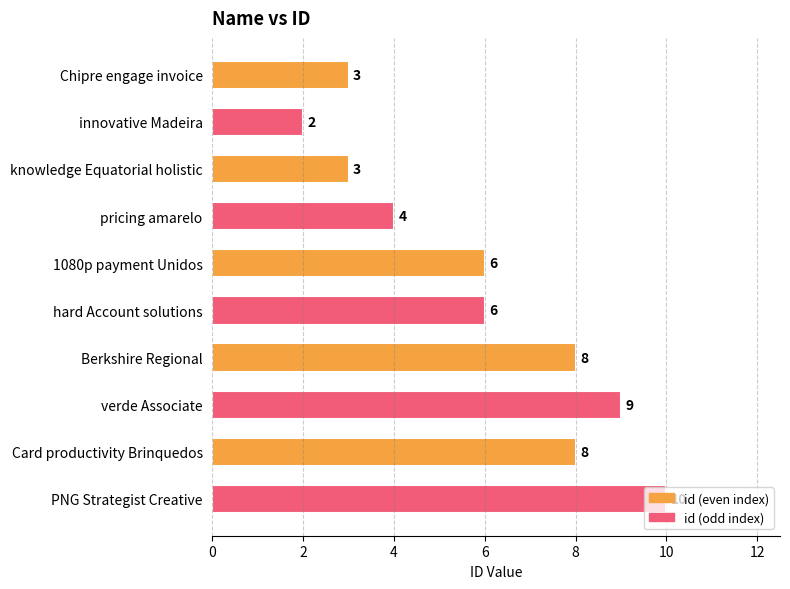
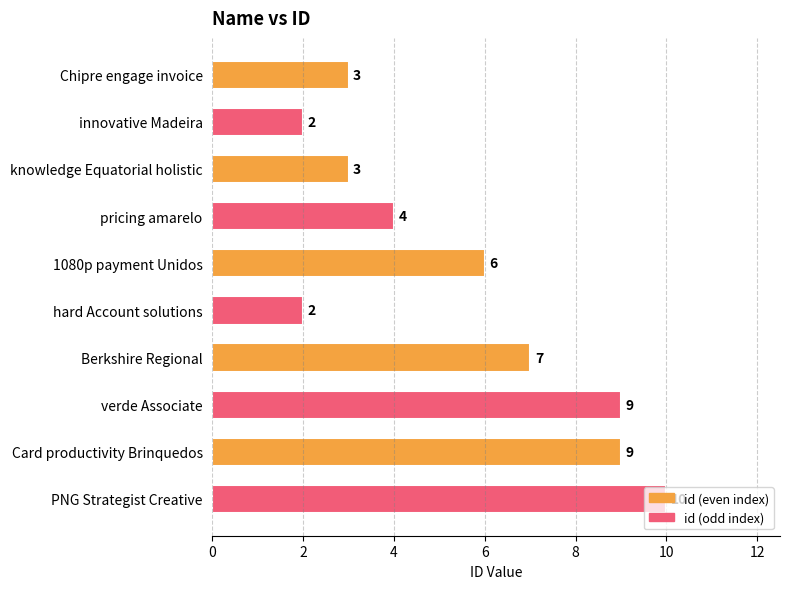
hard Account solutions: 6 -> 2
Berkshire Regional: 8 -> 7
Card productivity Brinquedos: 8 -> 9
